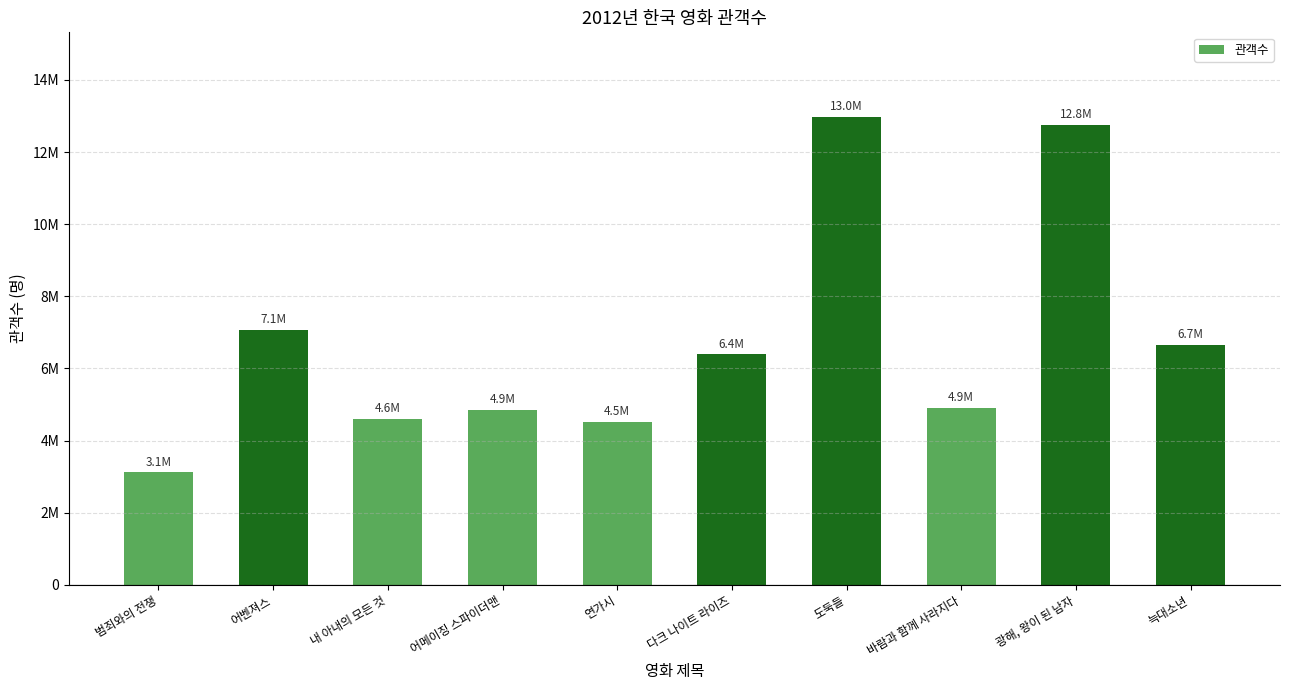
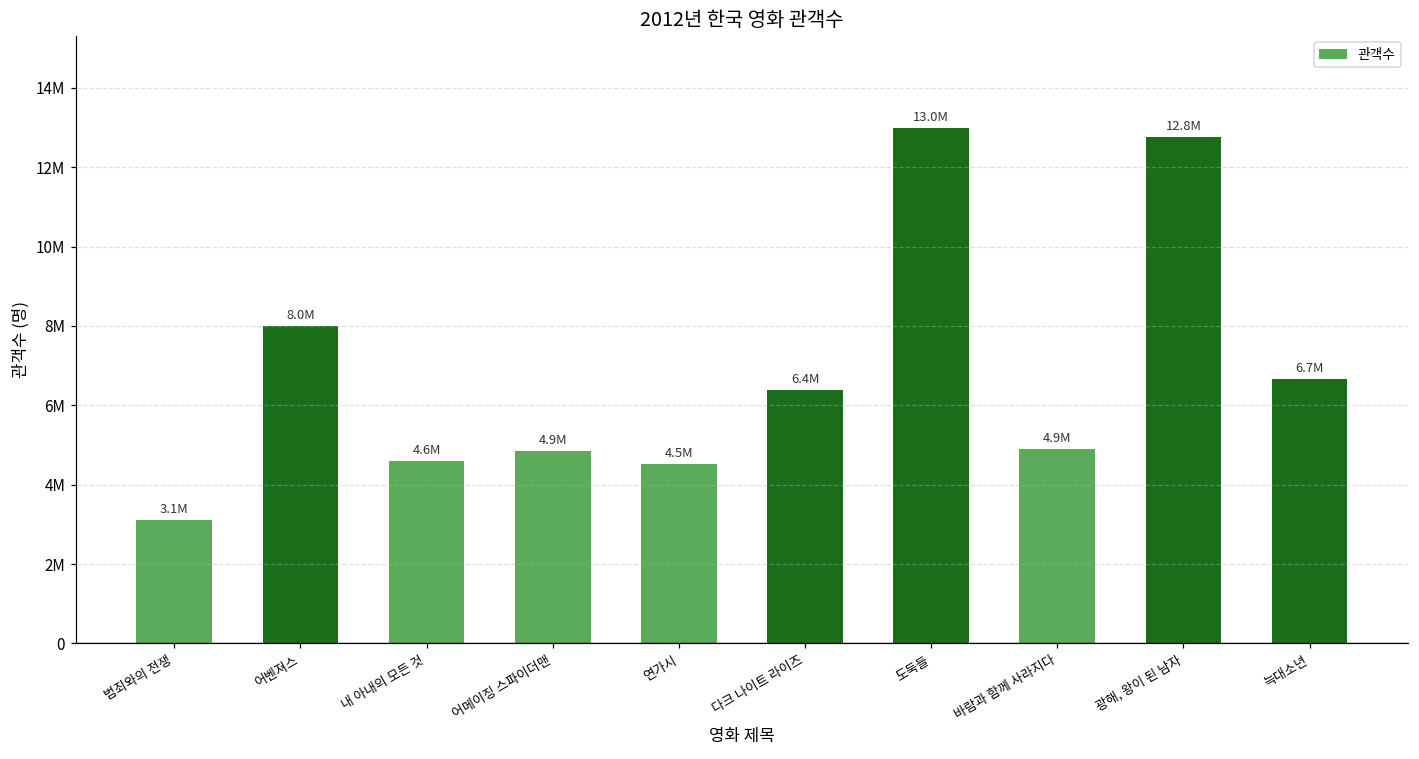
어벤져스: 7.1M -> 8.0M
